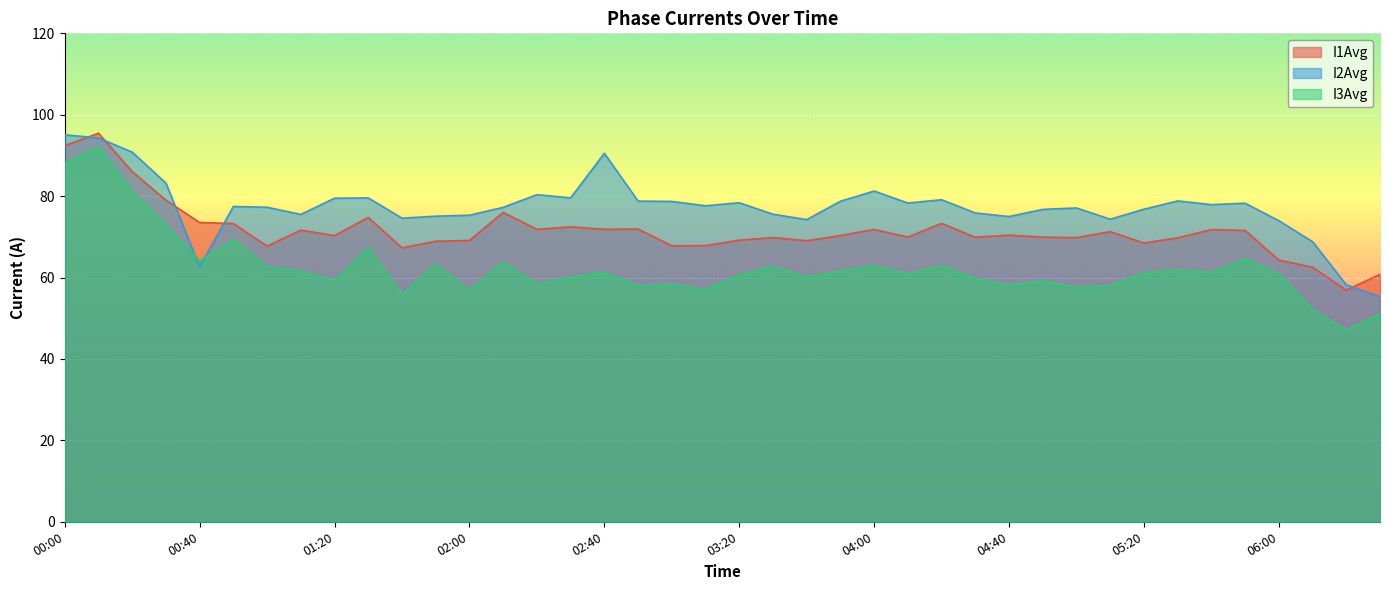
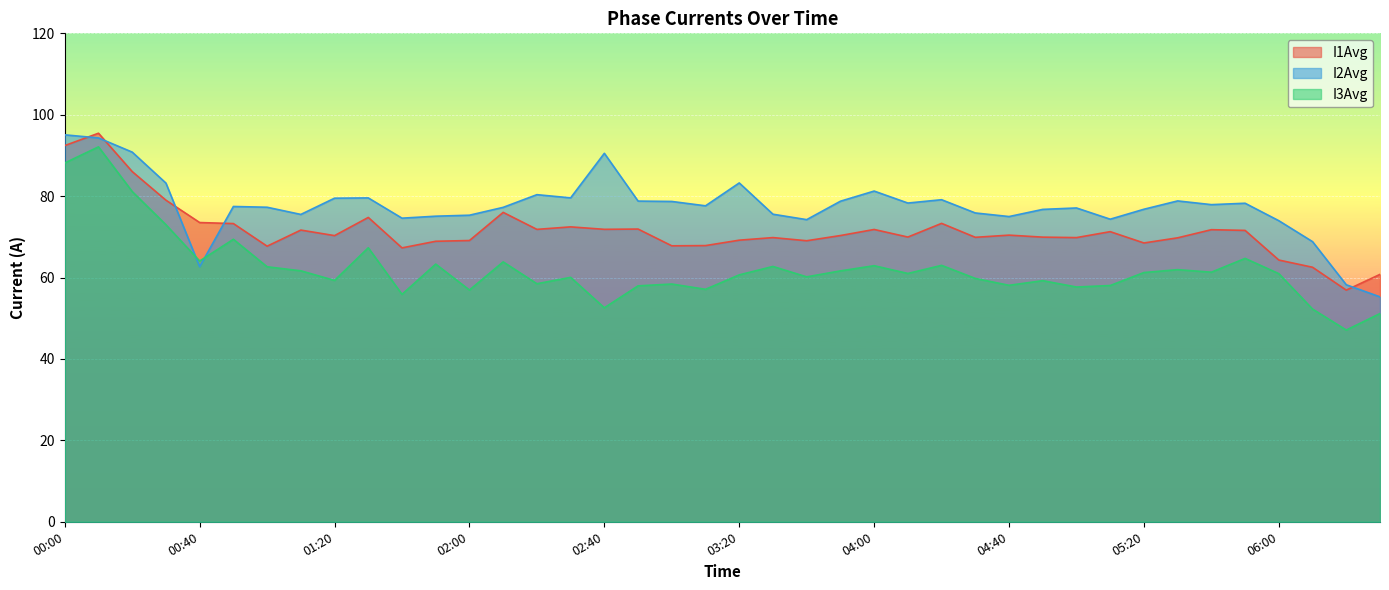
I3Avg, 02:40: 61 -> 53
I2Avg, 03:20: 78 -> 83
